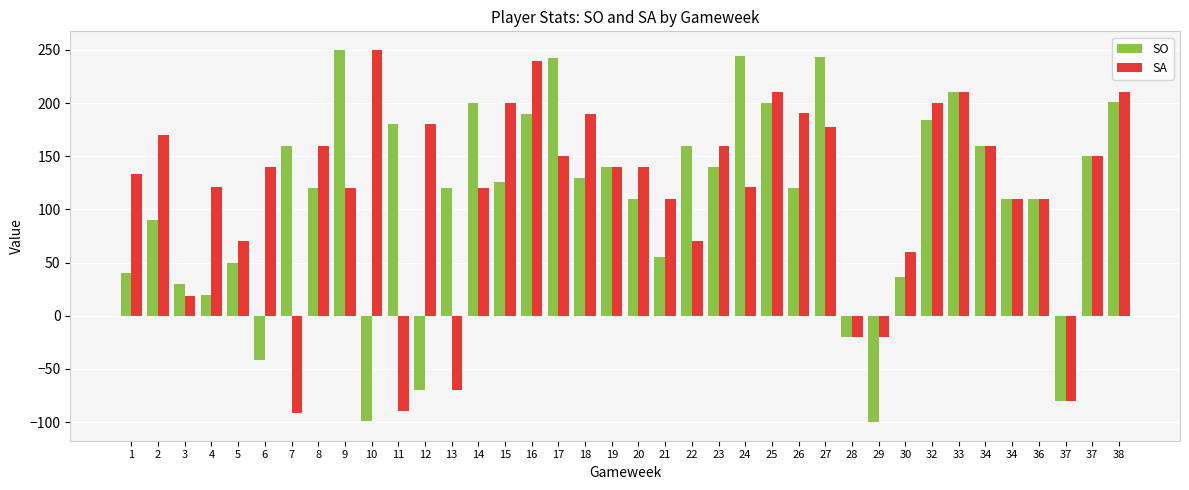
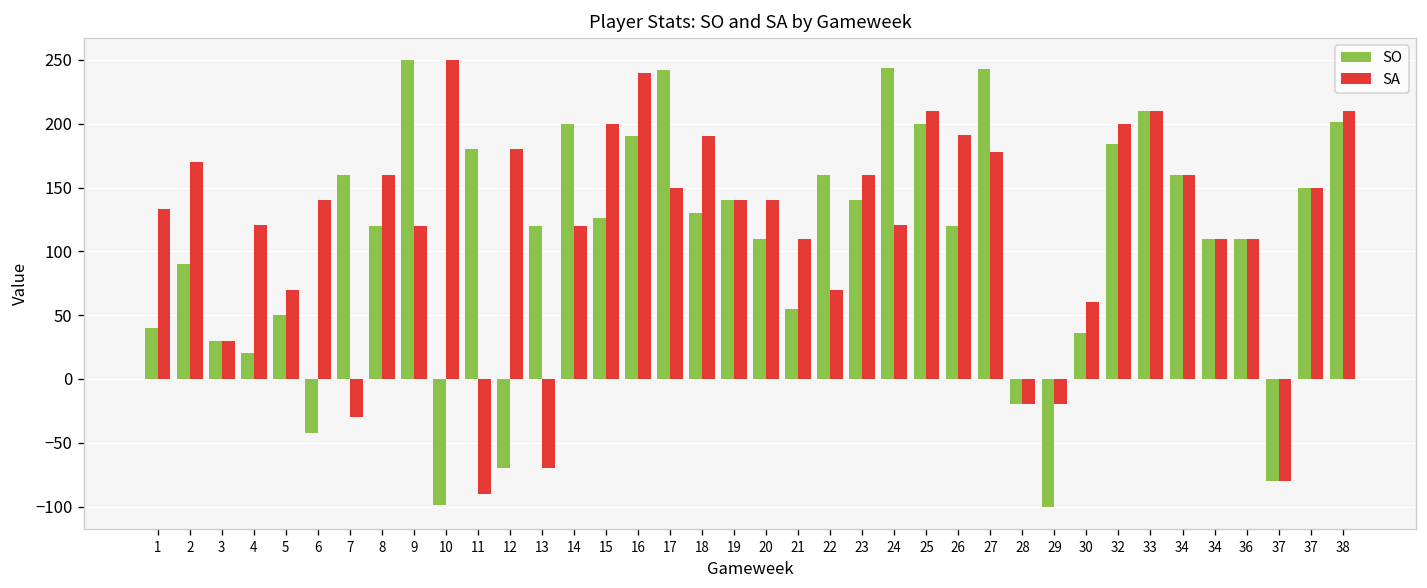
SA, 3: 19 -> 30
SA, 7: -91 -> -30
